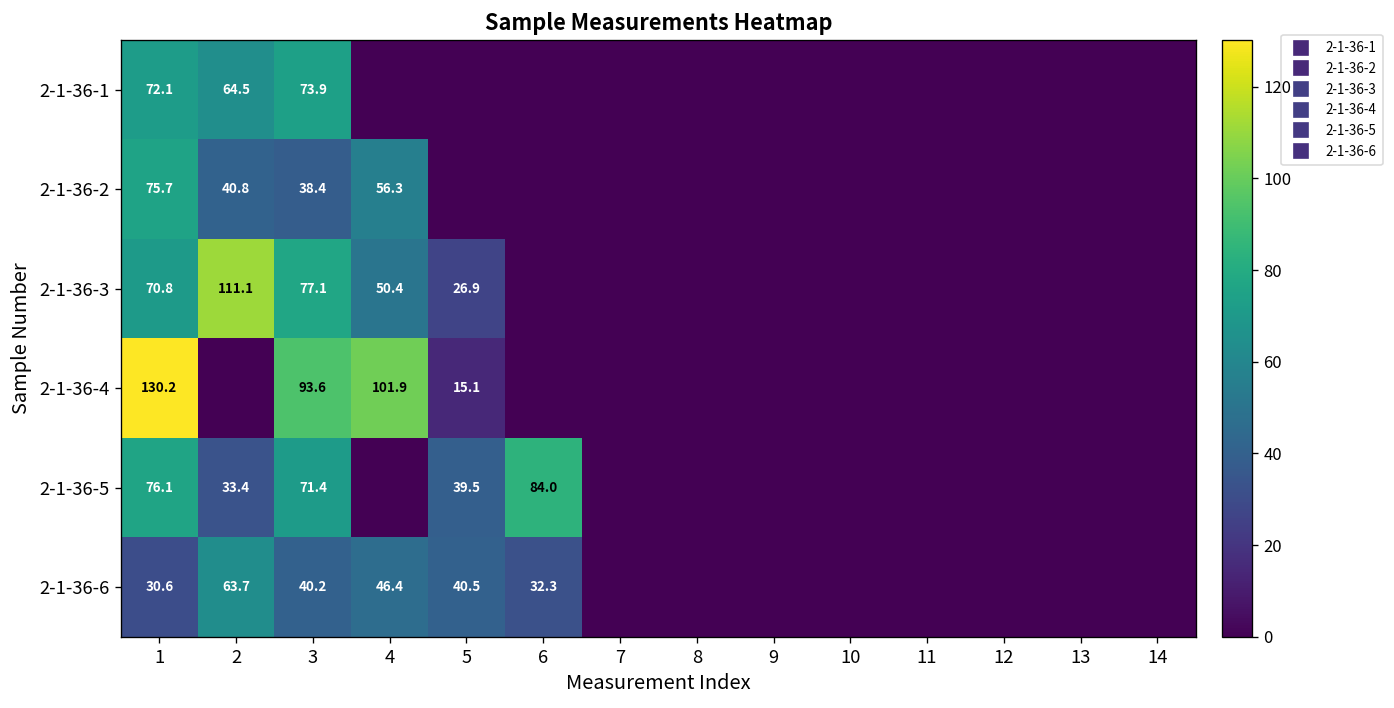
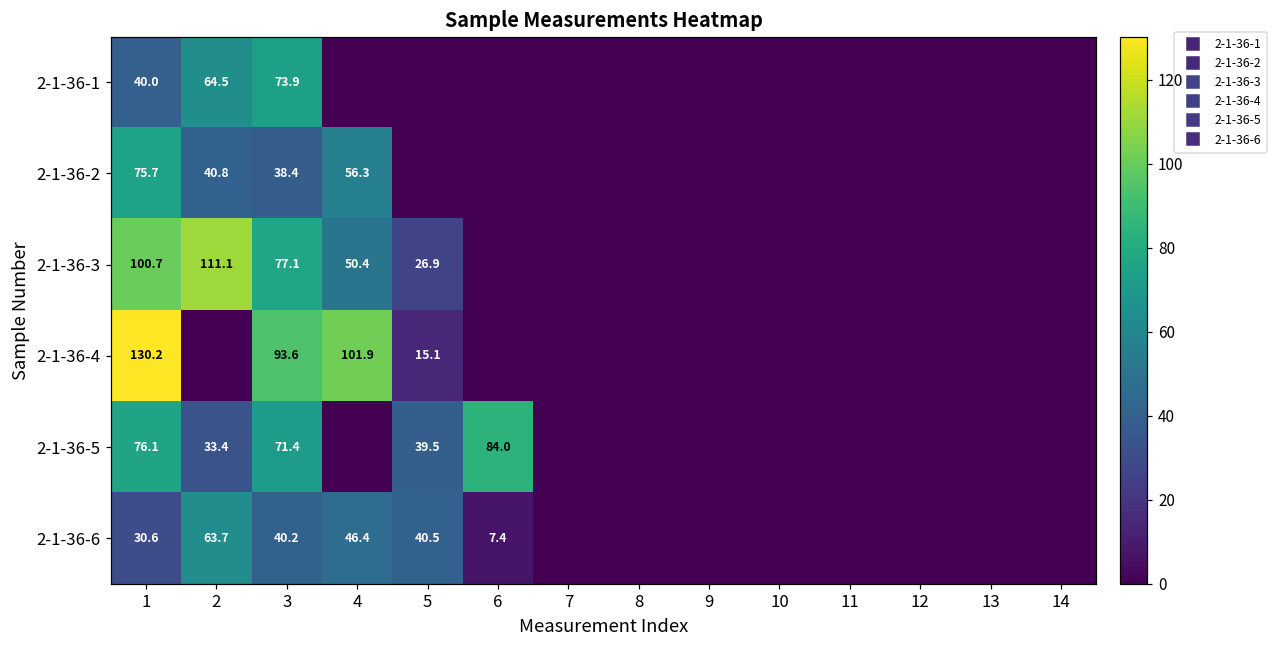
2-1-36-1, 1: 72.1 -> 40.0
2-1-36-3, 1: 70.8 -> 100.7
2-1-36-6, 6: 32.3 -> 7.4
